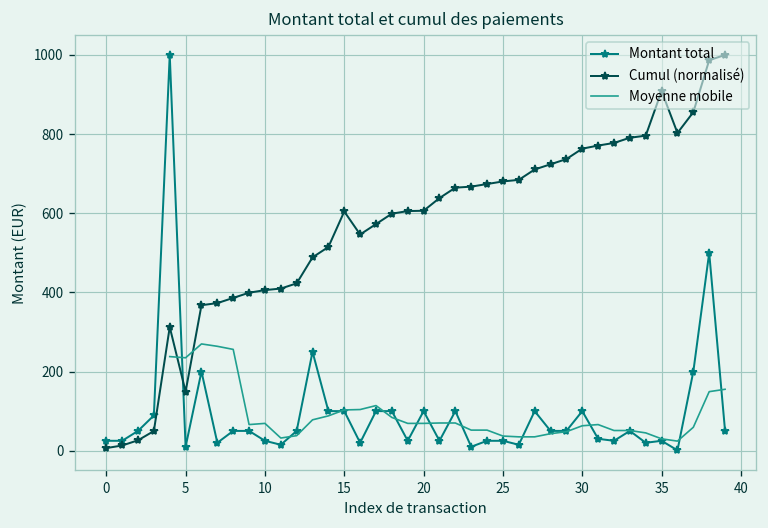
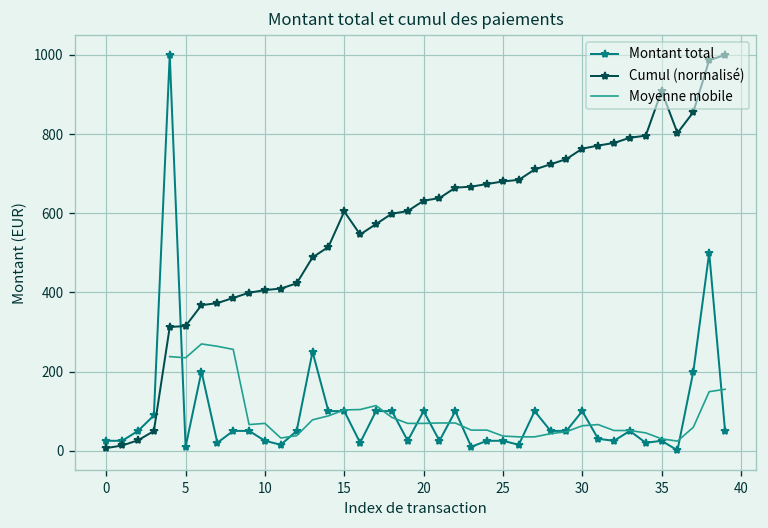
Cumul (normalisé), 5: 150 -> 320
Cumul (normalisé), 20: 610 -> 630
